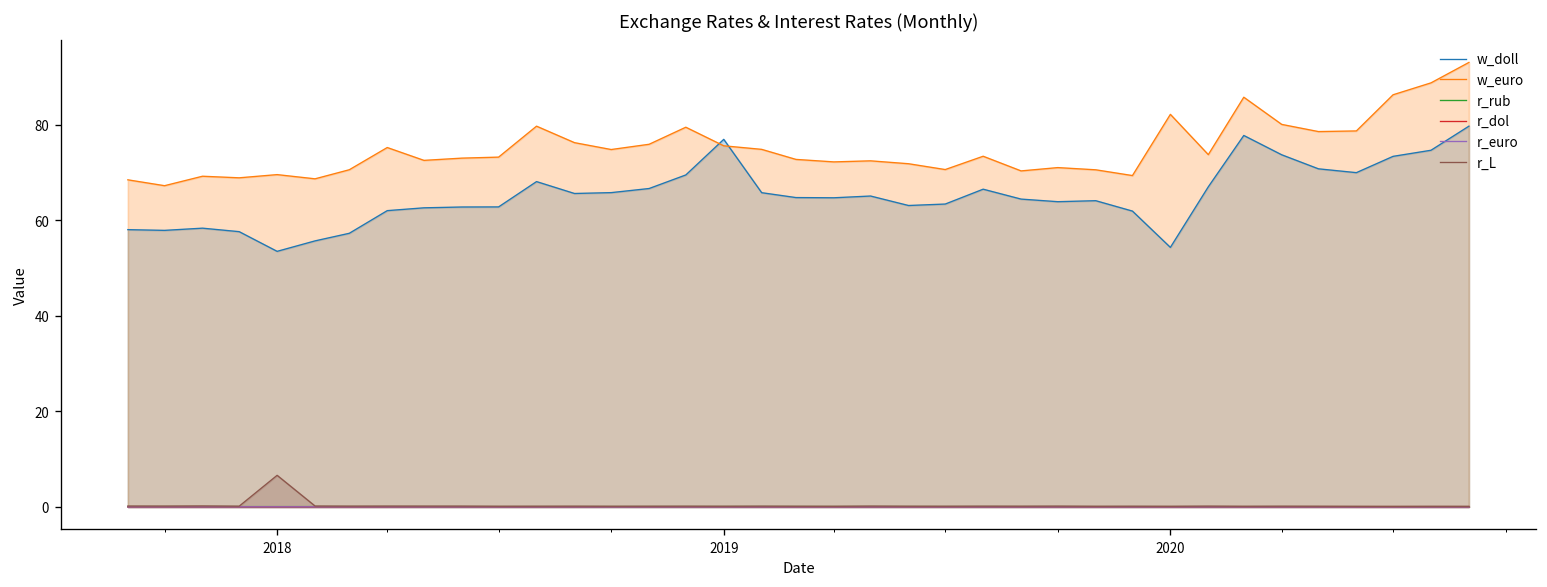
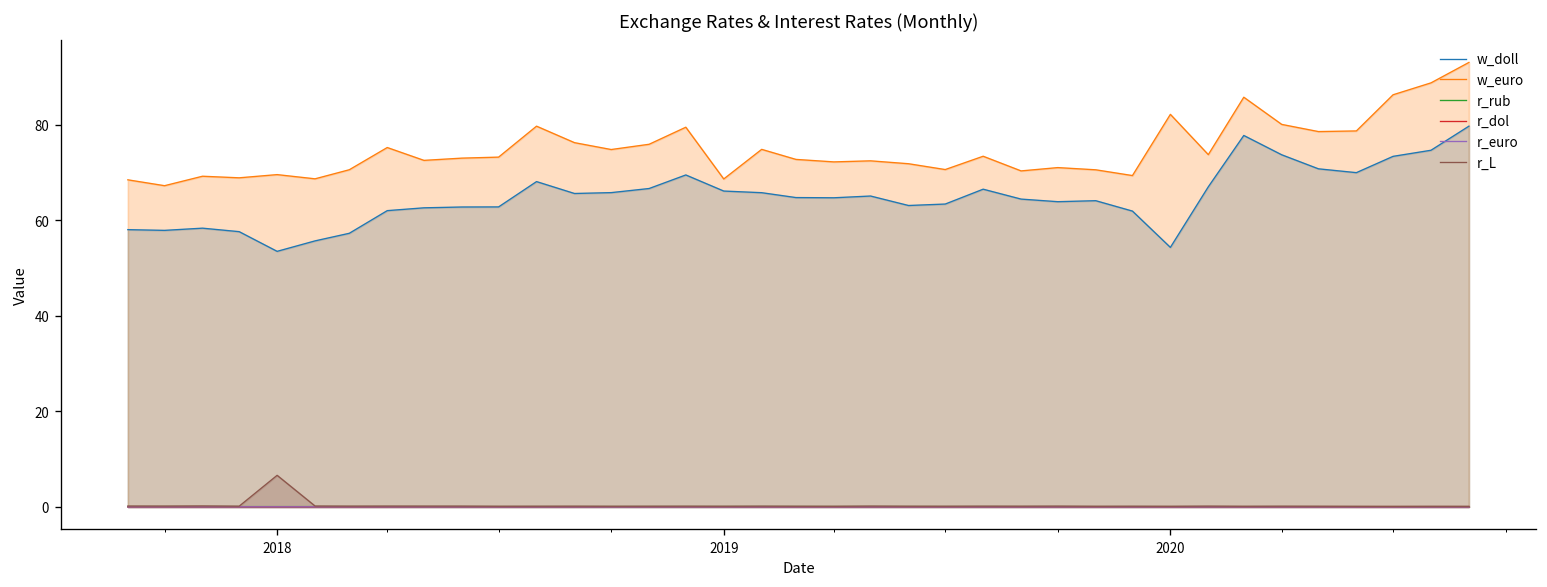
w_doll, 2019: 77 -> 66
w_euro, 2019: 76 -> 69
